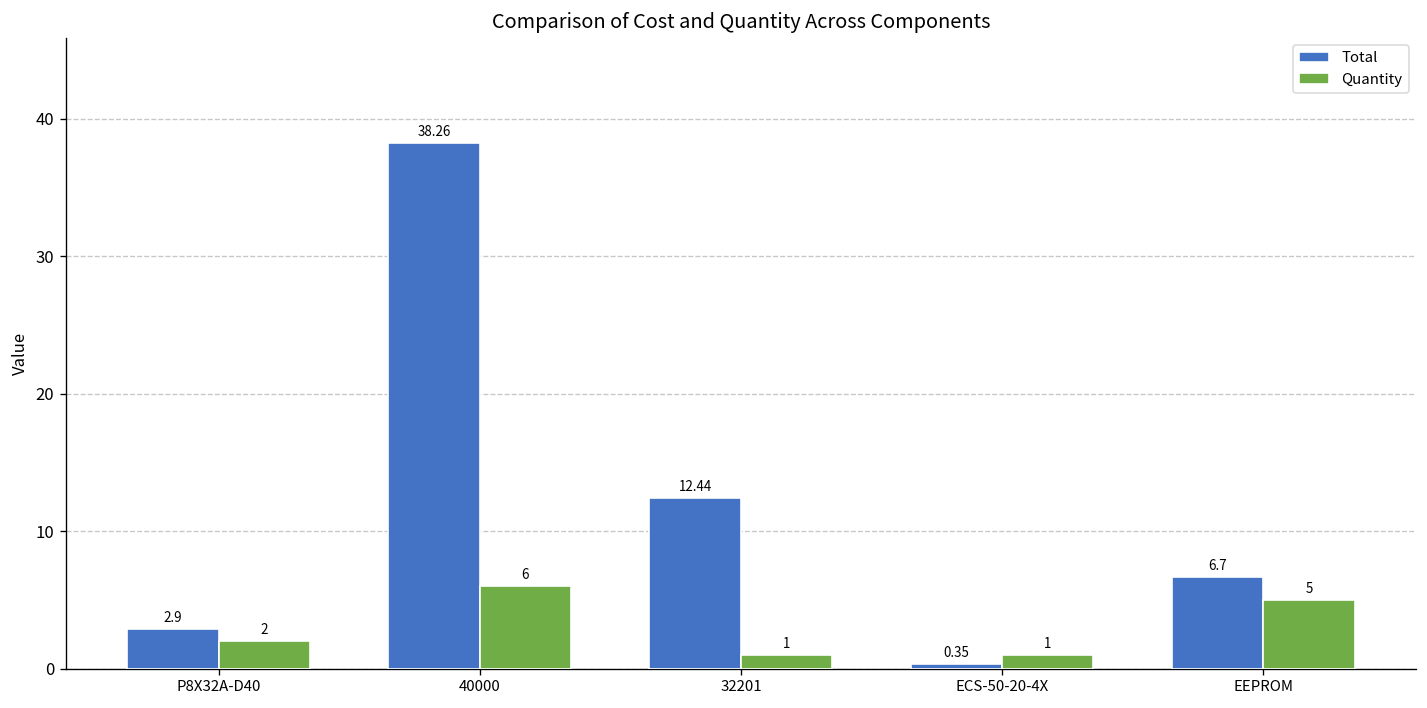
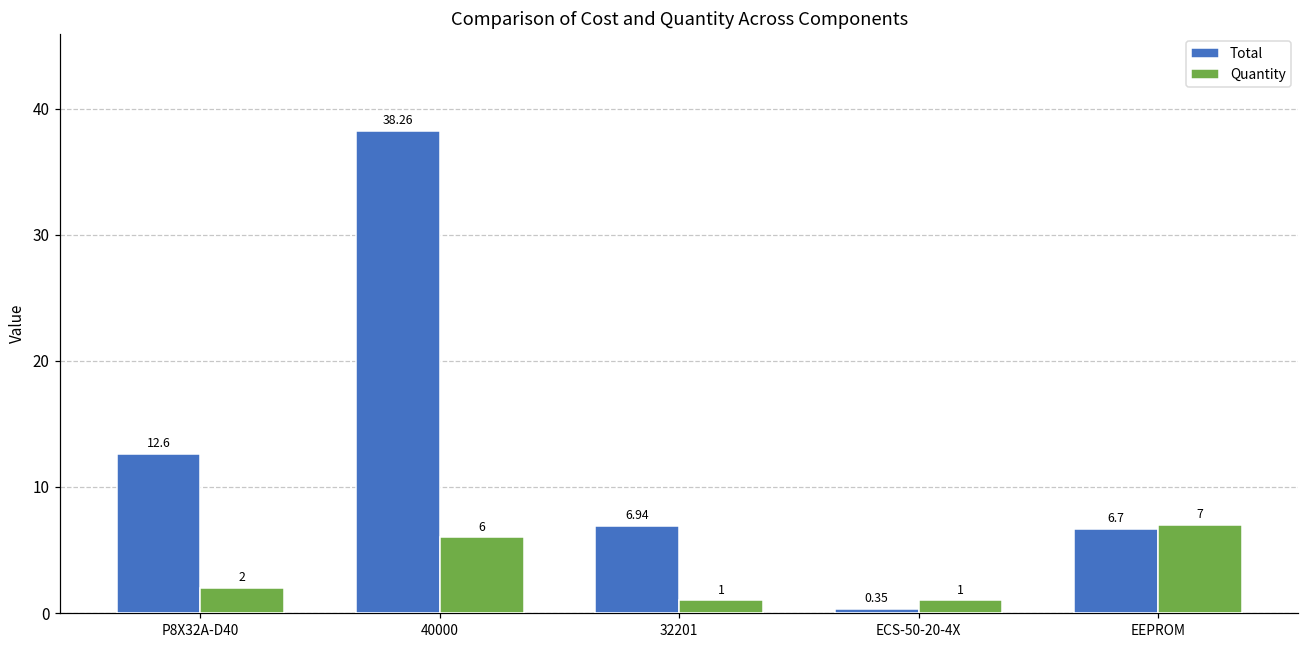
Total, P8X32A-D40: 2.9 -> 12.6
Total, 32201: 12.44 -> 6.94
Quantity, EEPROM: 5 -> 7
